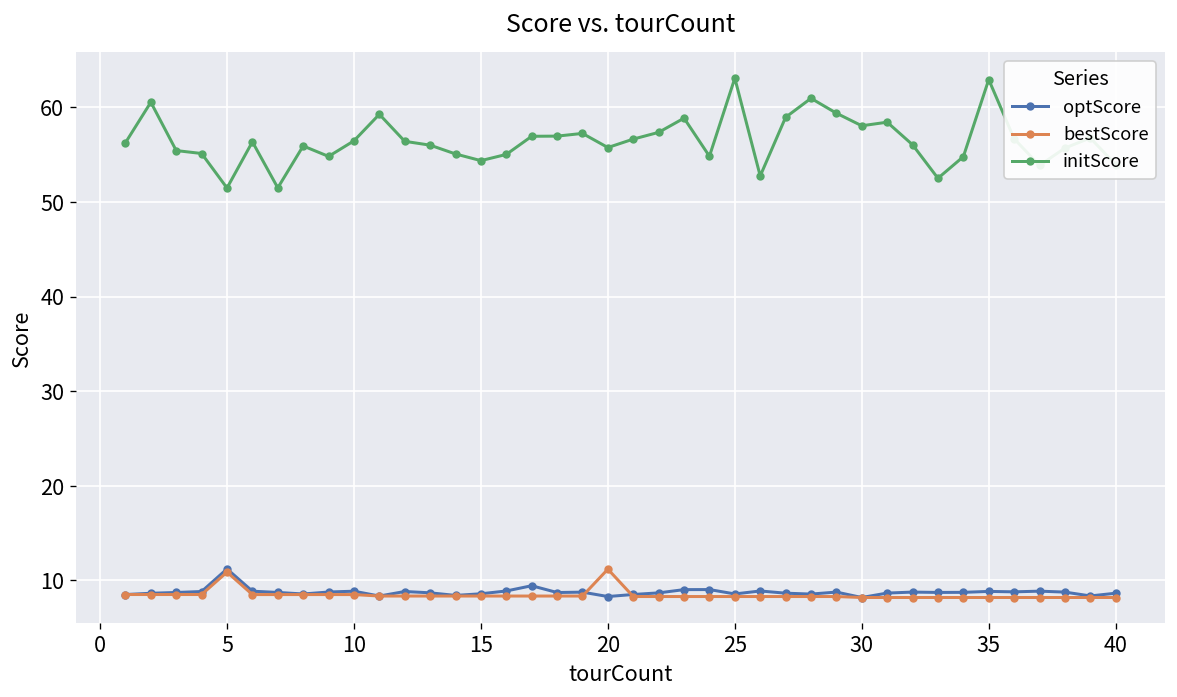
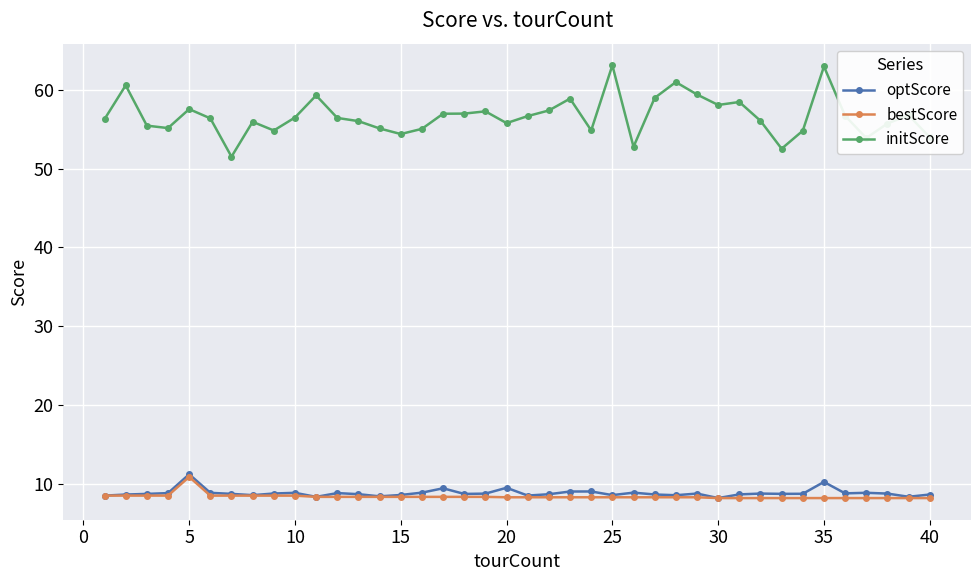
initScore, 5: 51 -> 58
optScore, 20: 8 -> 9
bestScore, 20: 11 -> 8
optScore, 35: 9 -> 10
